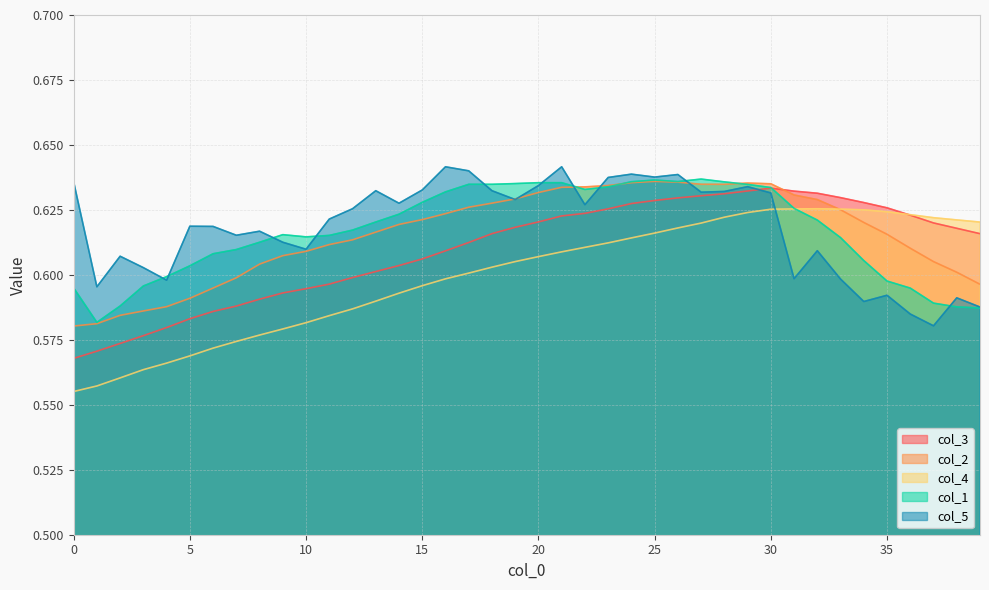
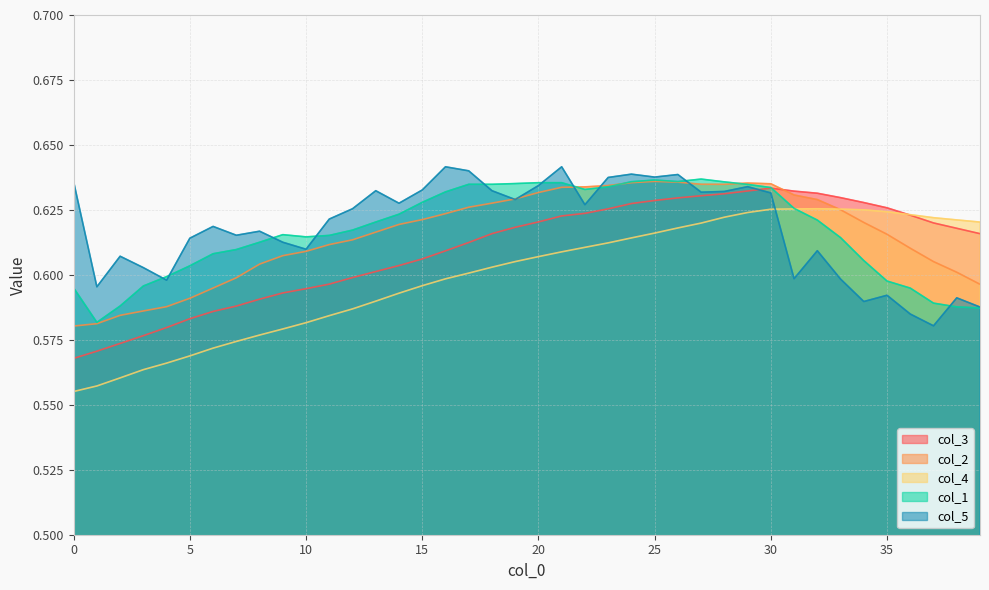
col_5, 5: 0.619 -> 0.614
